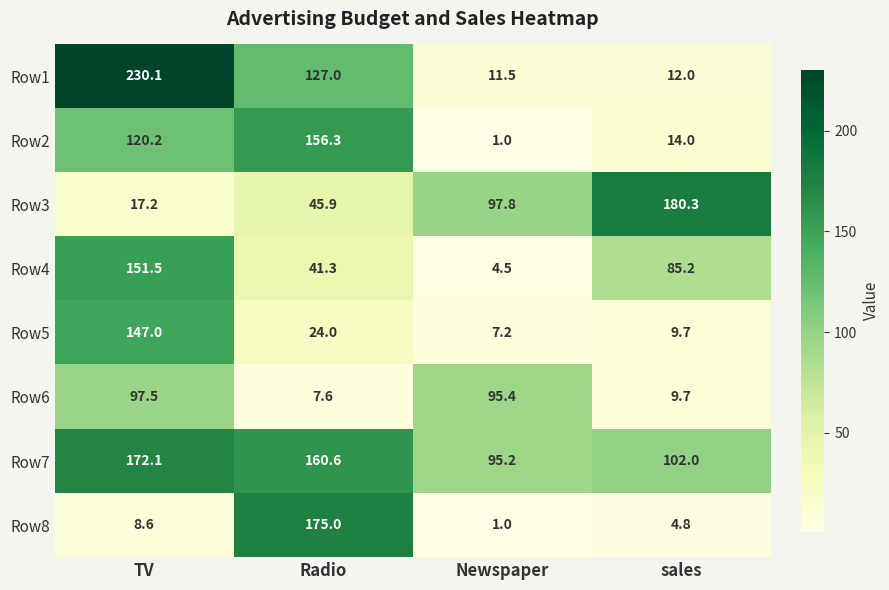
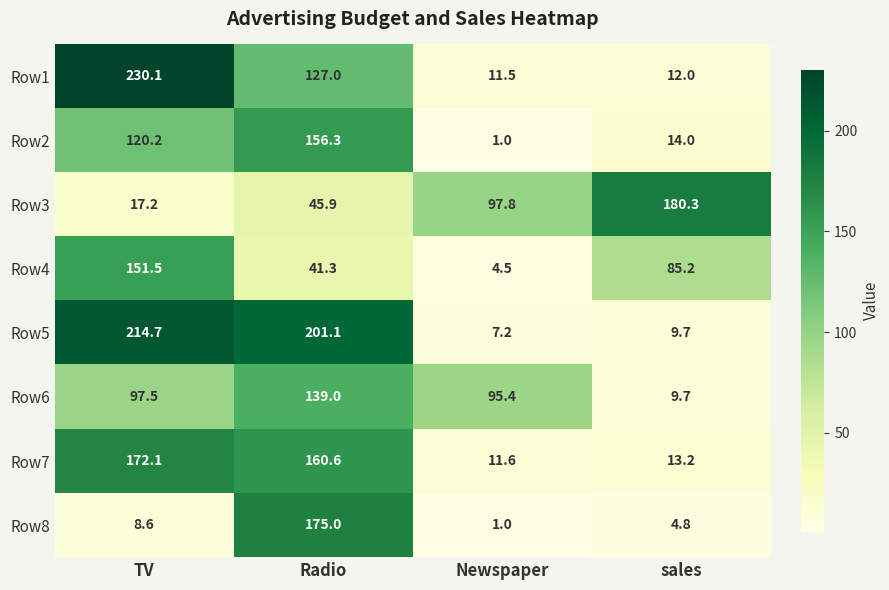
Row5, TV: 147.0 -> 214.7
Row5, Radio: 24.0 -> 201.1
Row6, Radio: 7.6 -> 139.0
Row7, Newspaper: 95.2 -> 11.6
Row7, sales: 102.0 -> 13.2
